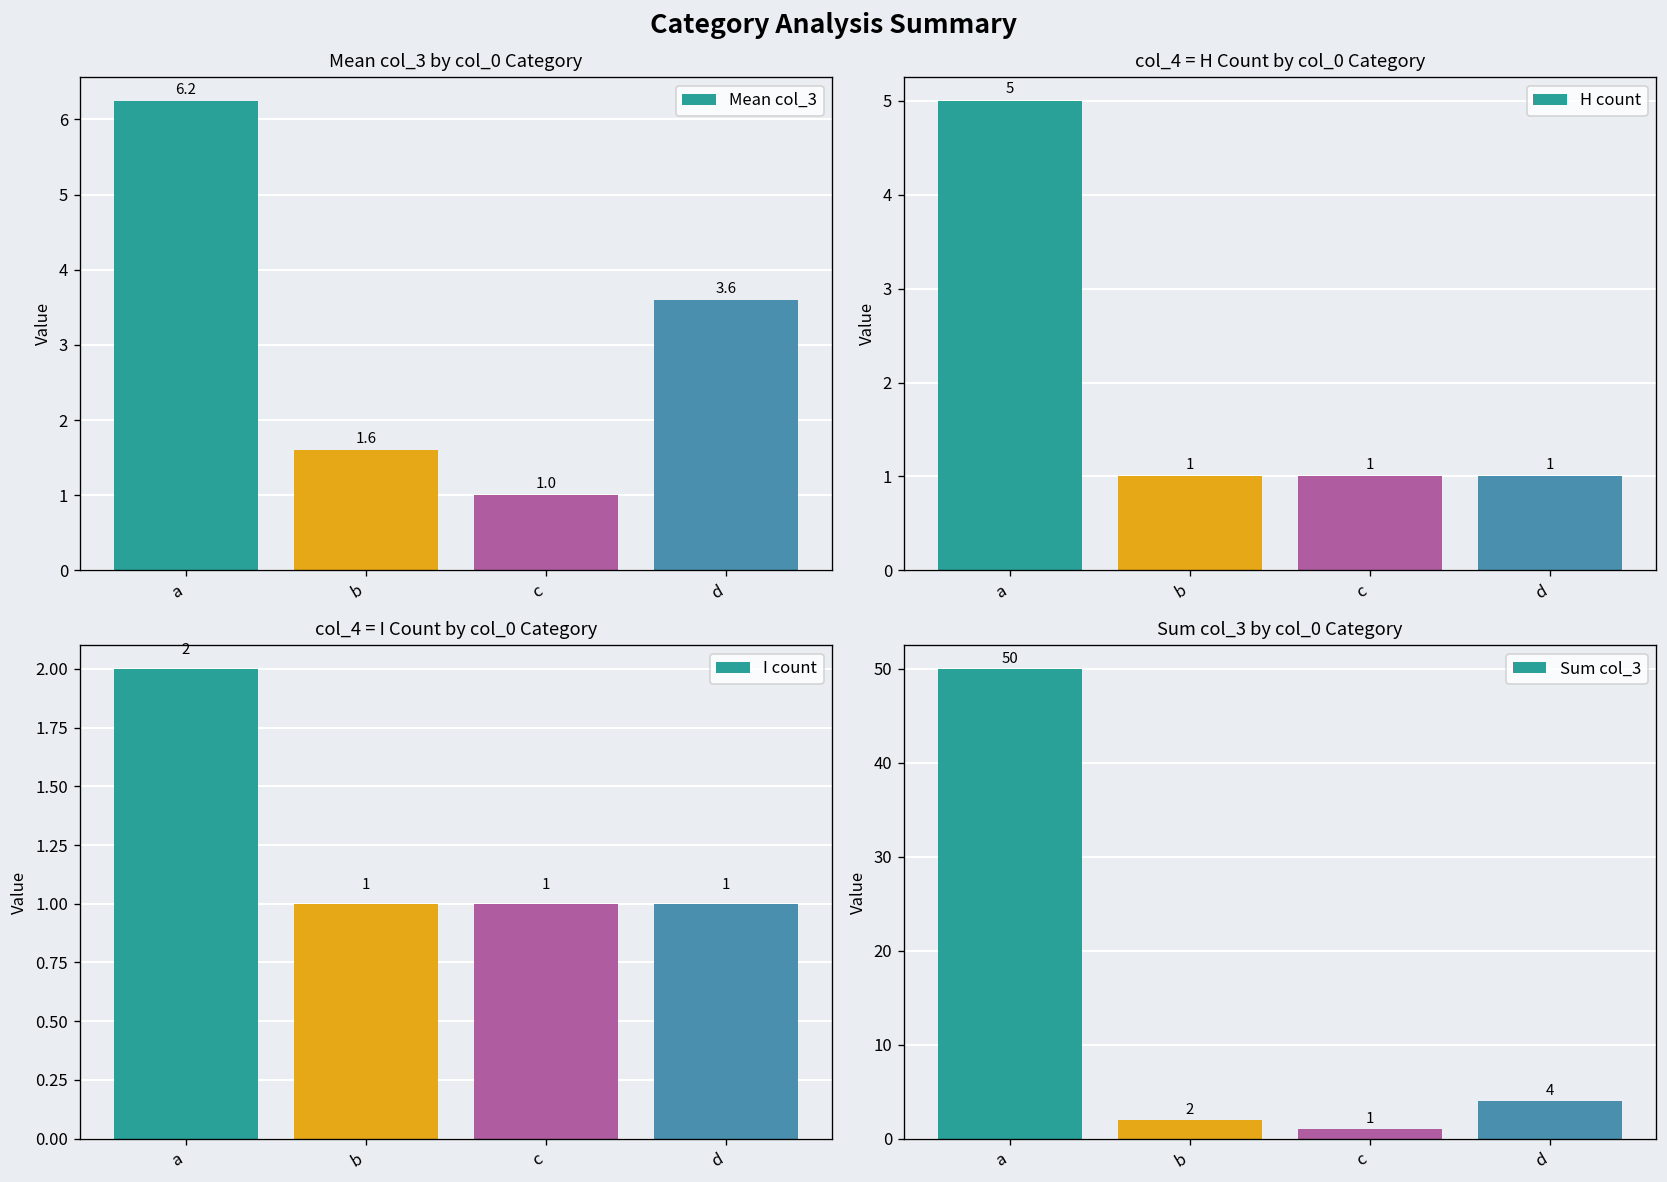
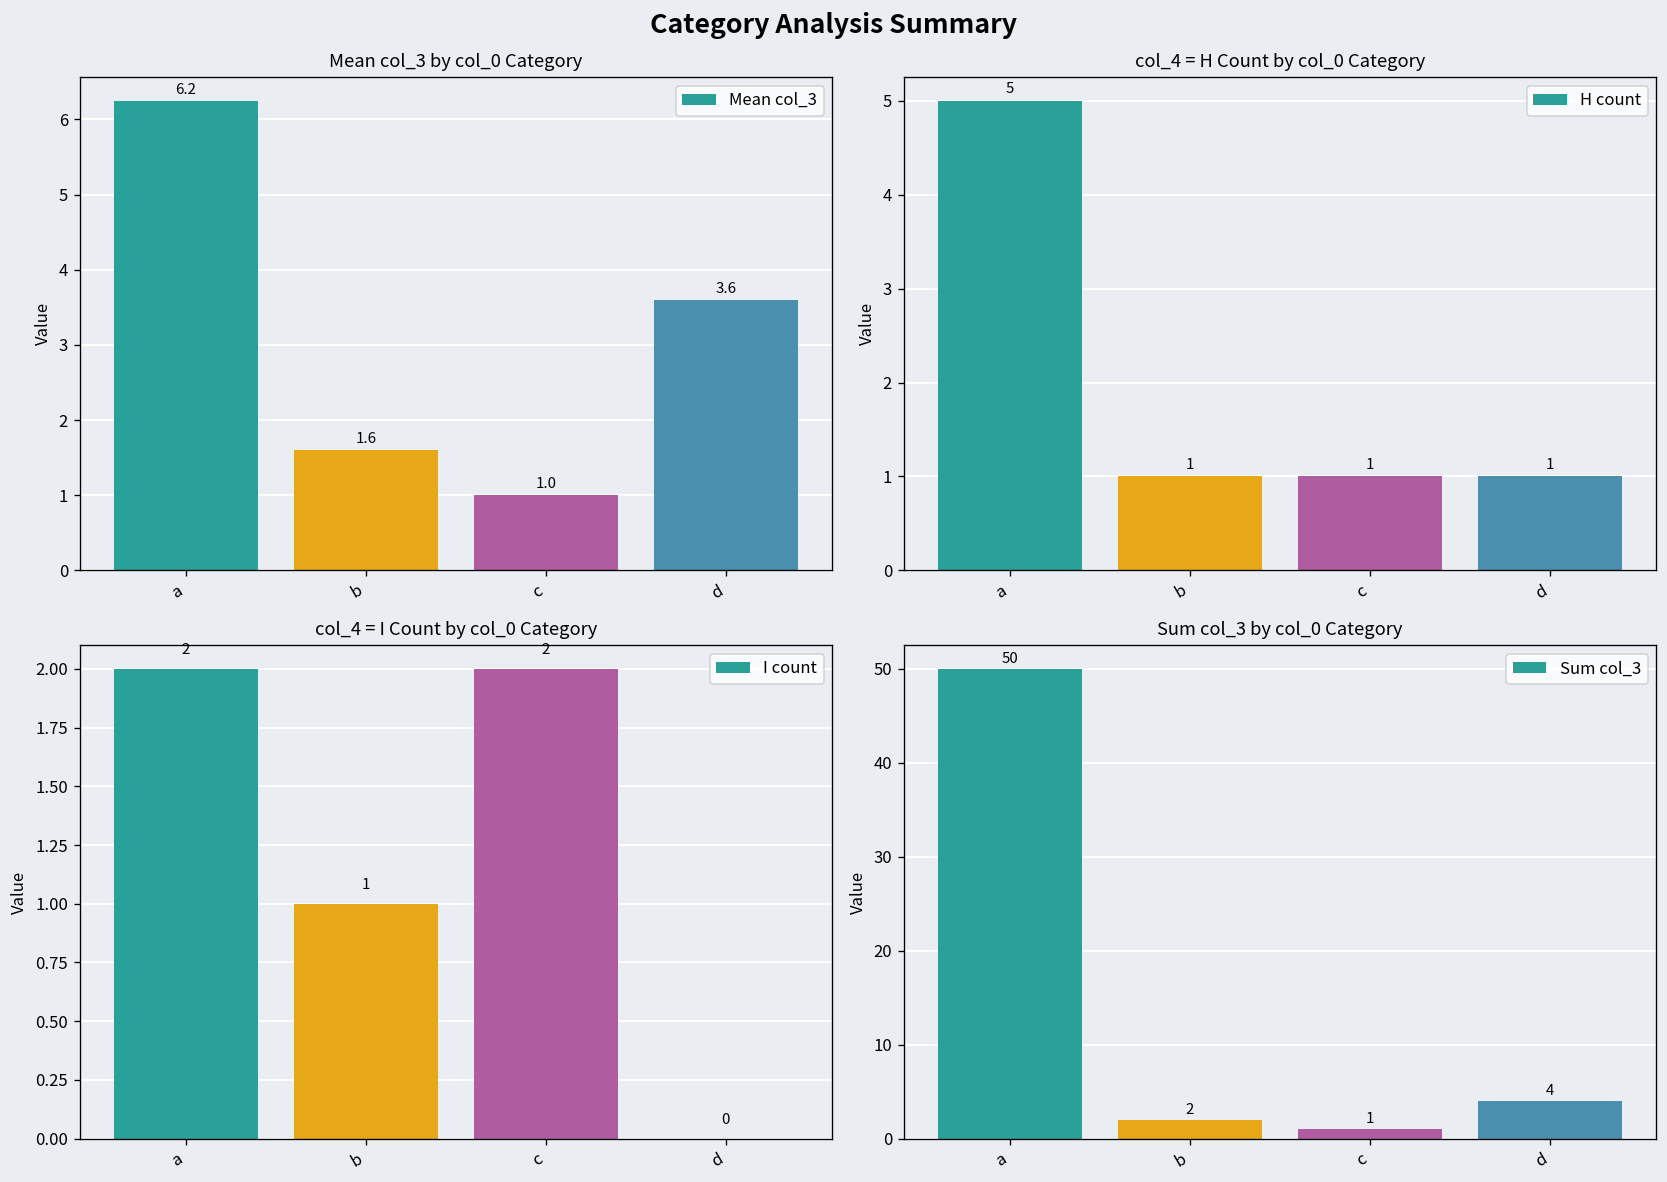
col_4 = I Count by col_0 Category, c: 1 -> 2
col_4 = I Count by col_0 Category, d: 1 -> 0
